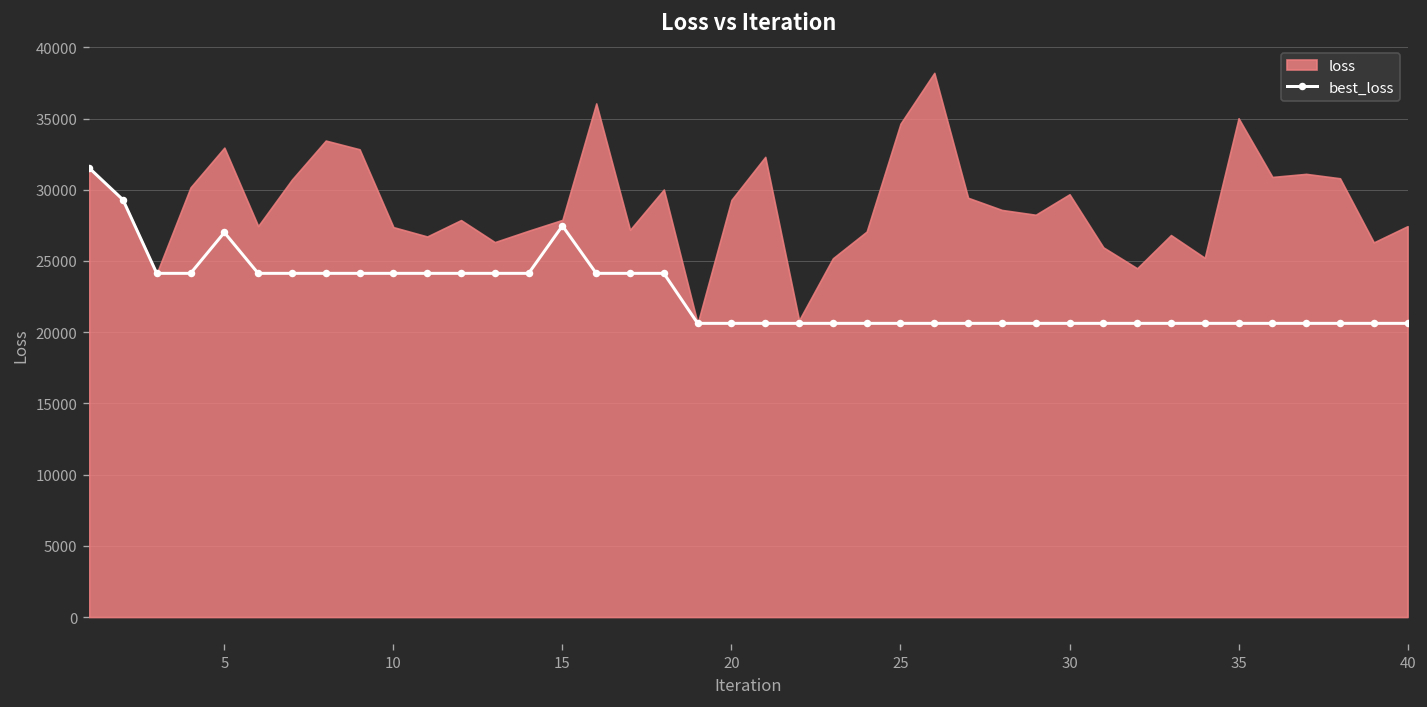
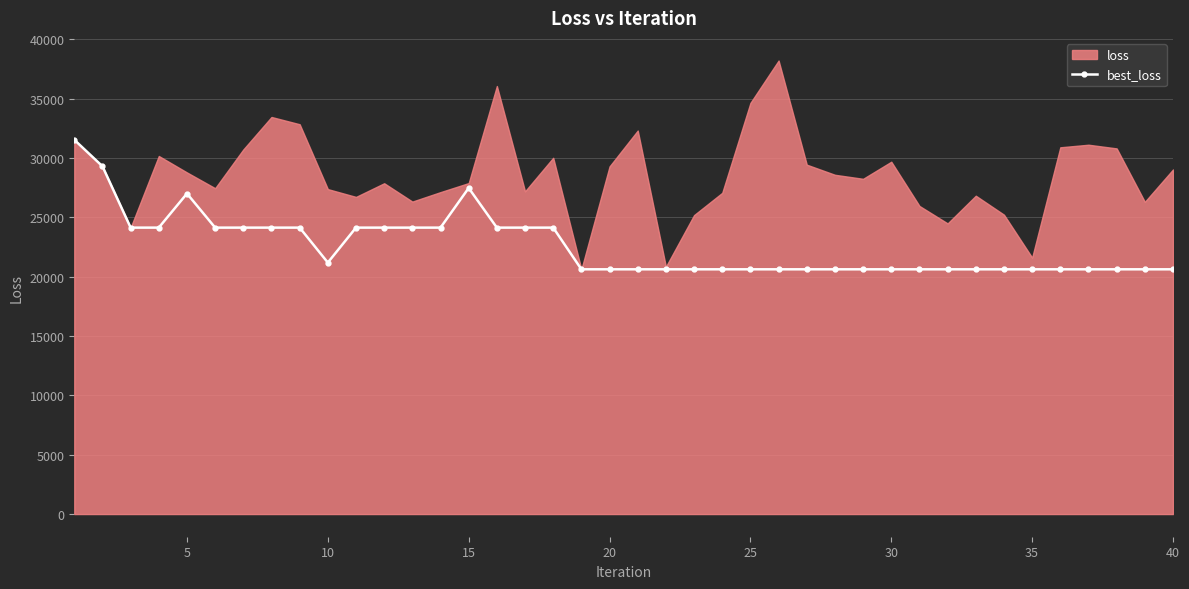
loss, 5: 33000 -> 28800
best_loss, 10: 24100 -> 21200
loss, 35: 35000 -> 21600
loss, 40: 27400 -> 29000
